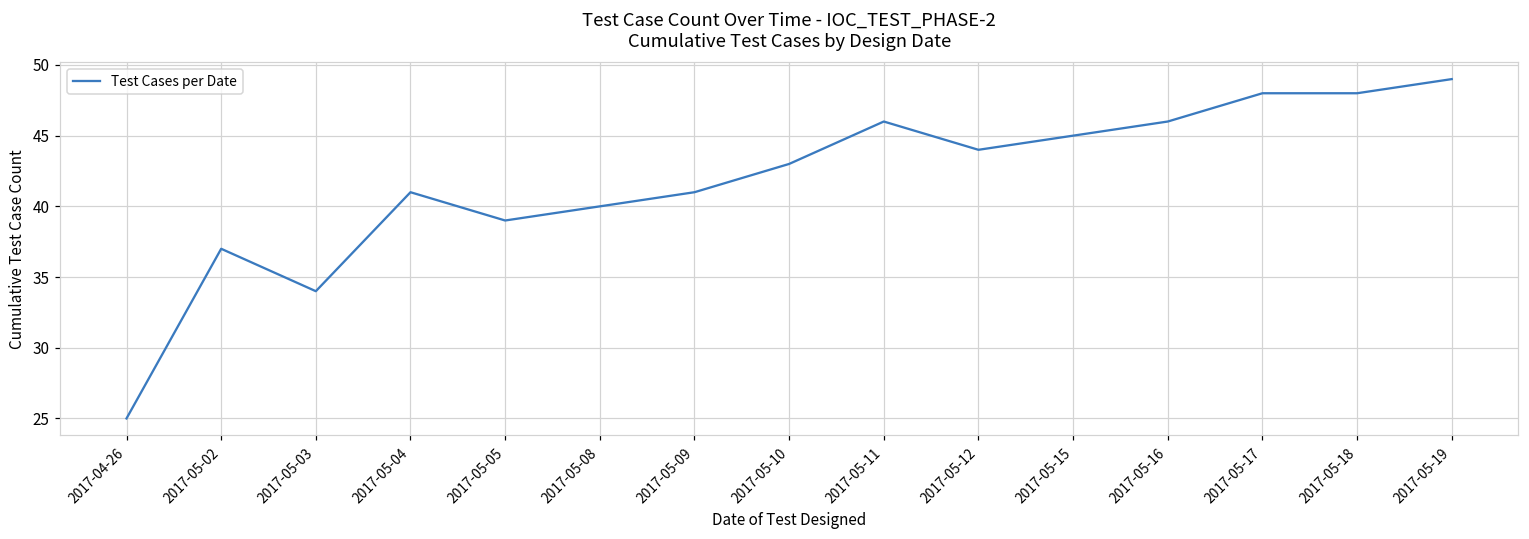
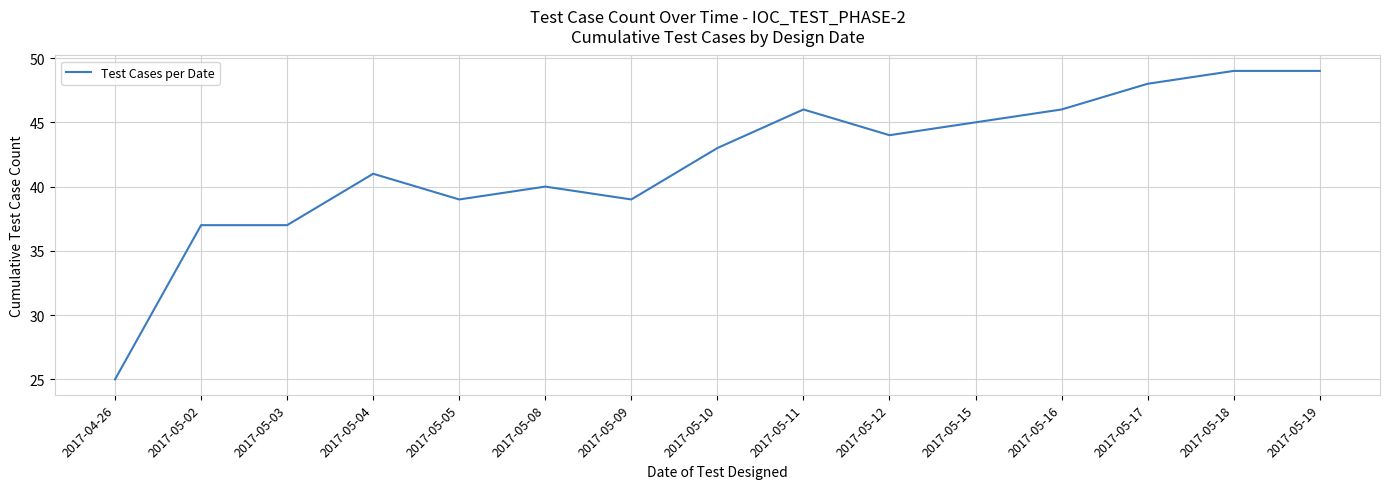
2017-05-03: 34 -> 37
2017-05-09: 41 -> 39
2017-05-18: 48 -> 49
